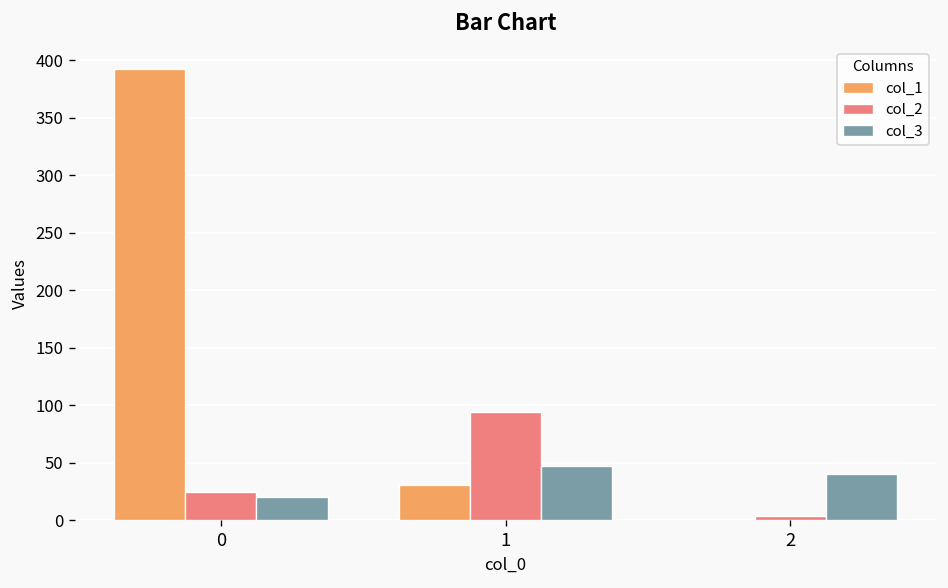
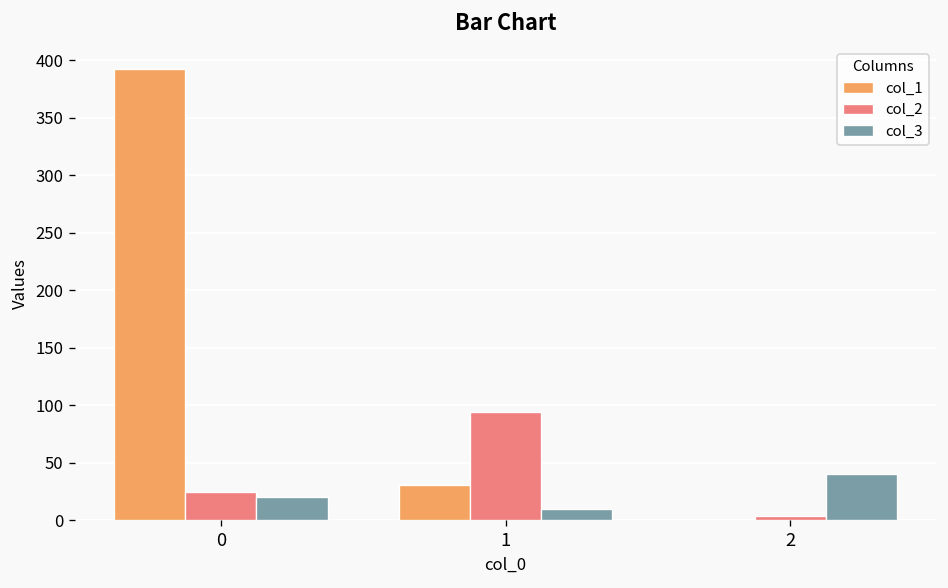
col_3, 1: 50 -> 10
